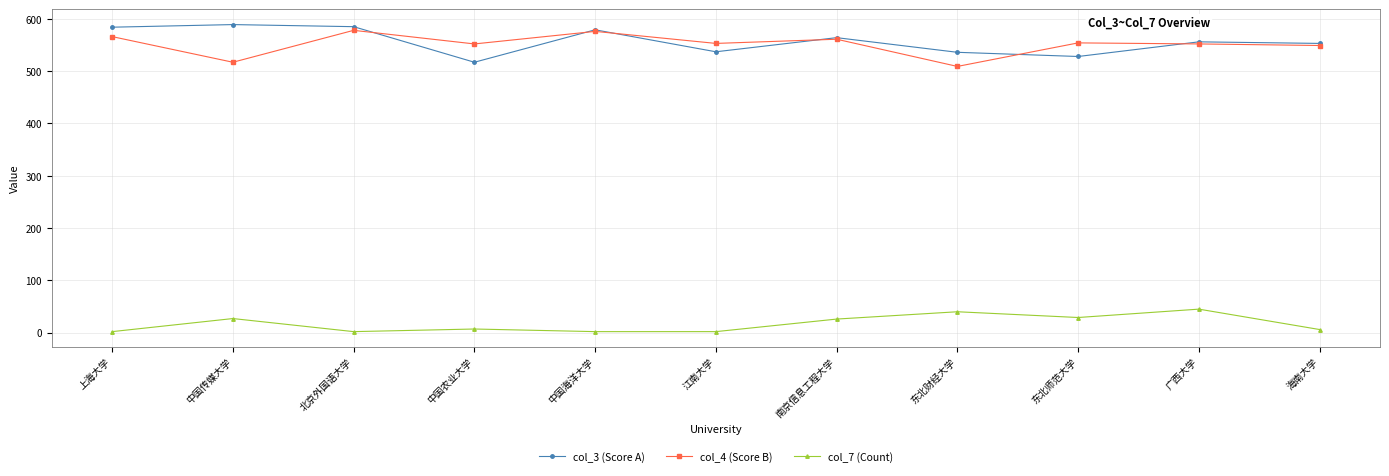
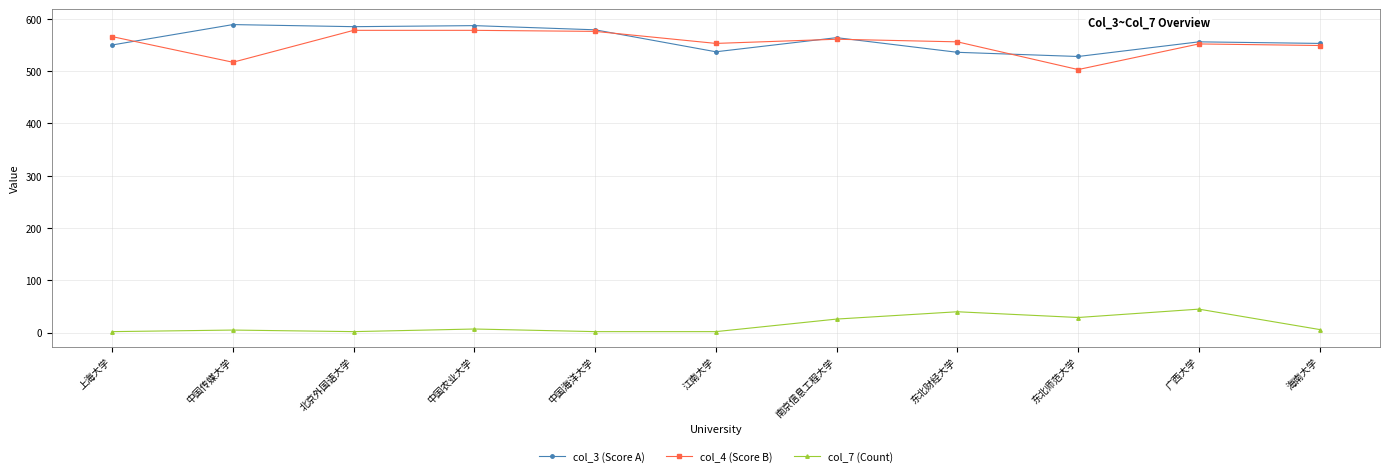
col_3 (Score A), 上海大学: 580 -> 550
col_7 (Count), 中国传媒大学: 30 -> 10
col_3 (Score A), 中国农业大学: 520 -> 590
col_4 (Score B), 中国农业大学: 550 -> 580
col_4 (Score B), 东北财经大学: 510 -> 560
col_4 (Score B), 东北师范大学: 550 -> 500
